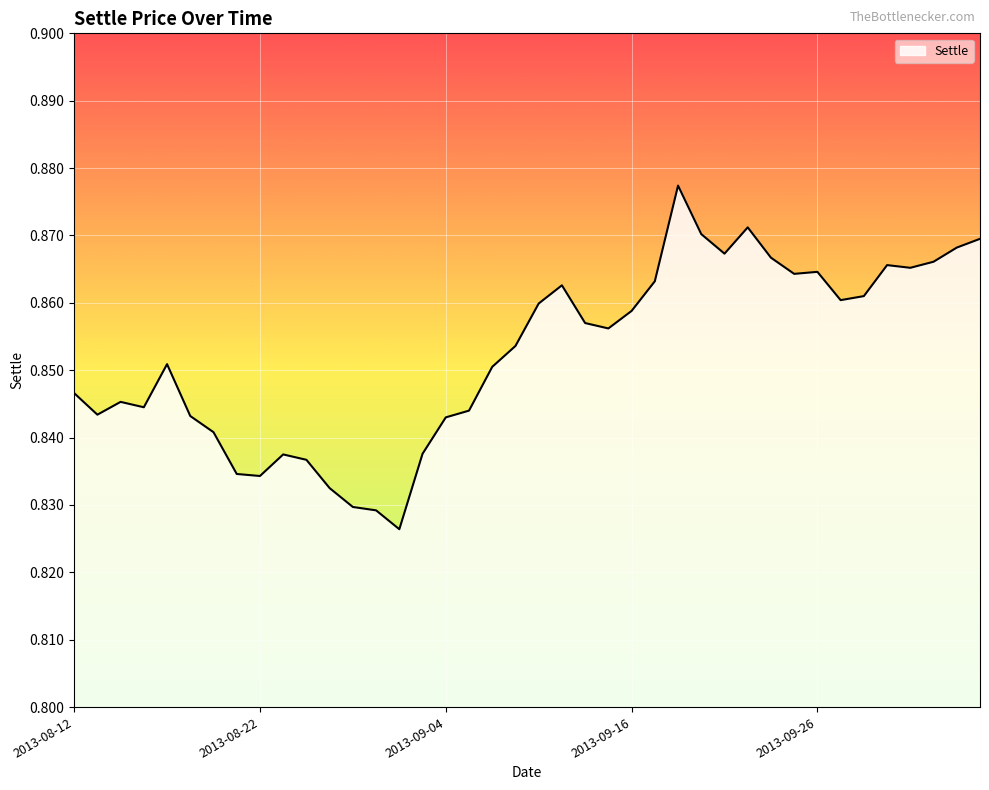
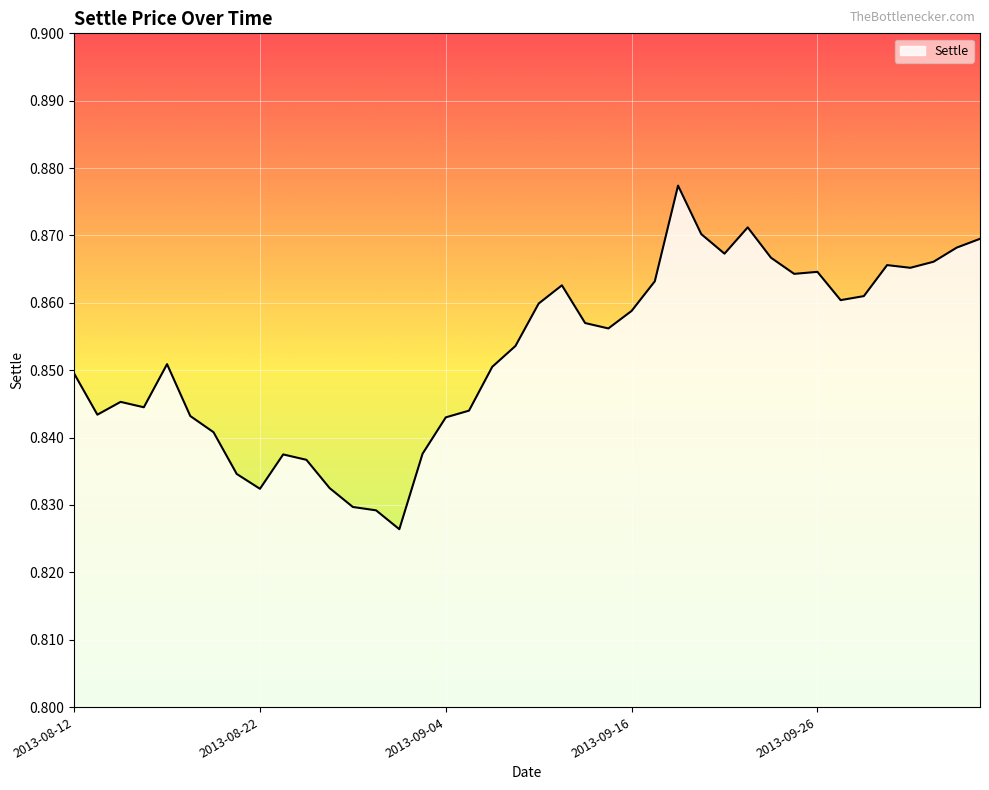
2013-08-12: 0.847 -> 0.850
2013-08-22: 0.834 -> 0.832
